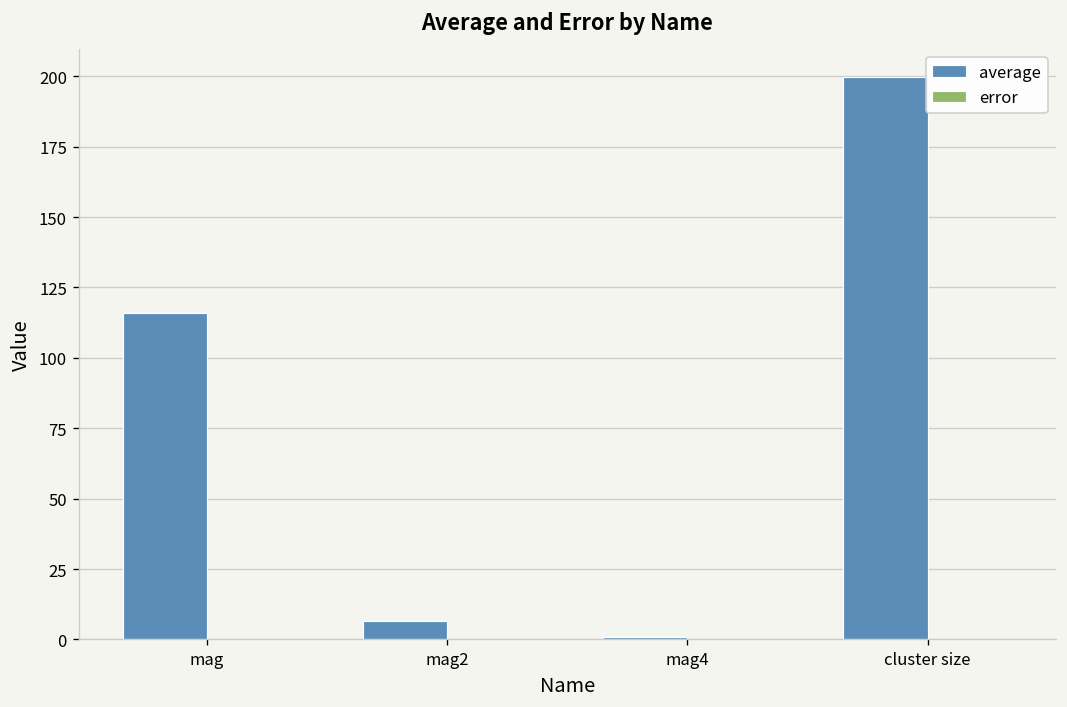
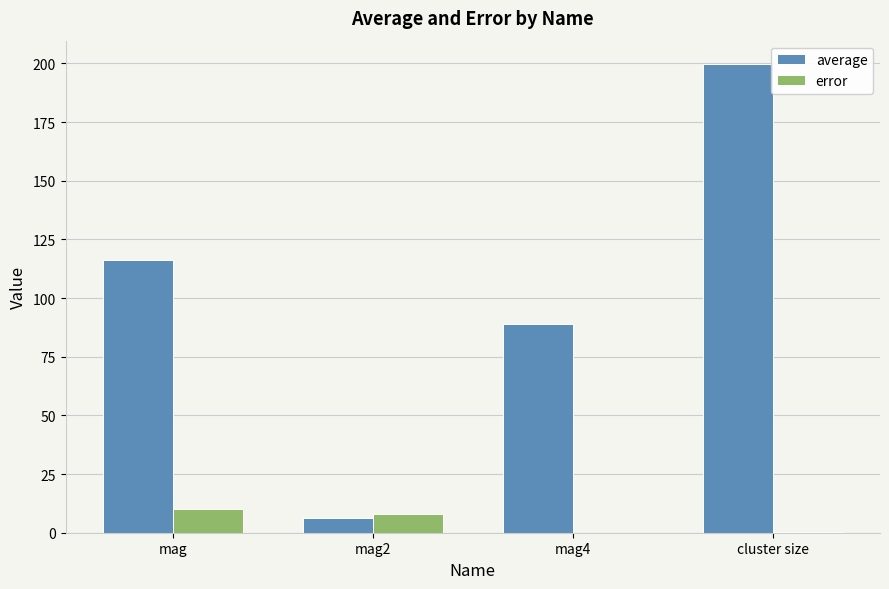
error, mag: 0 -> 10
error, mag2: 0 -> 8
average, mag4: 1 -> 89
